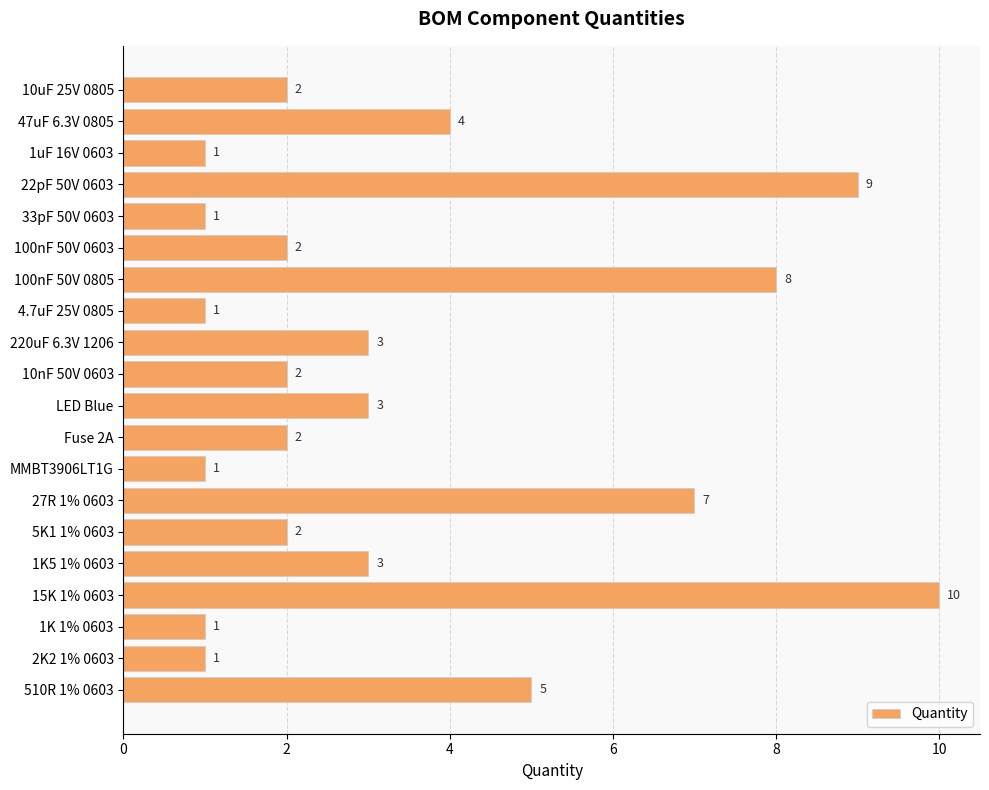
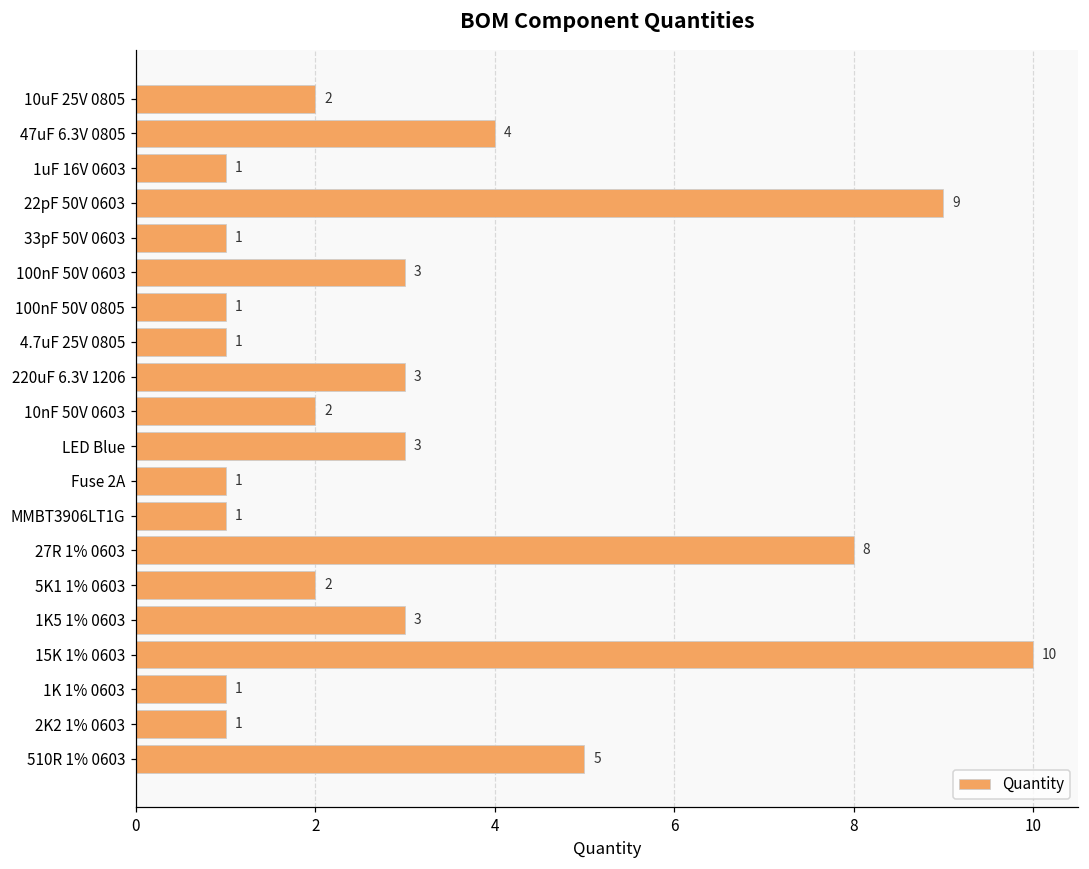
100nF 50V 0603: 2 -> 3
100nF 50V 0805: 8 -> 1
Fuse 2A: 2 -> 1
27R 1% 0603: 7 -> 8
